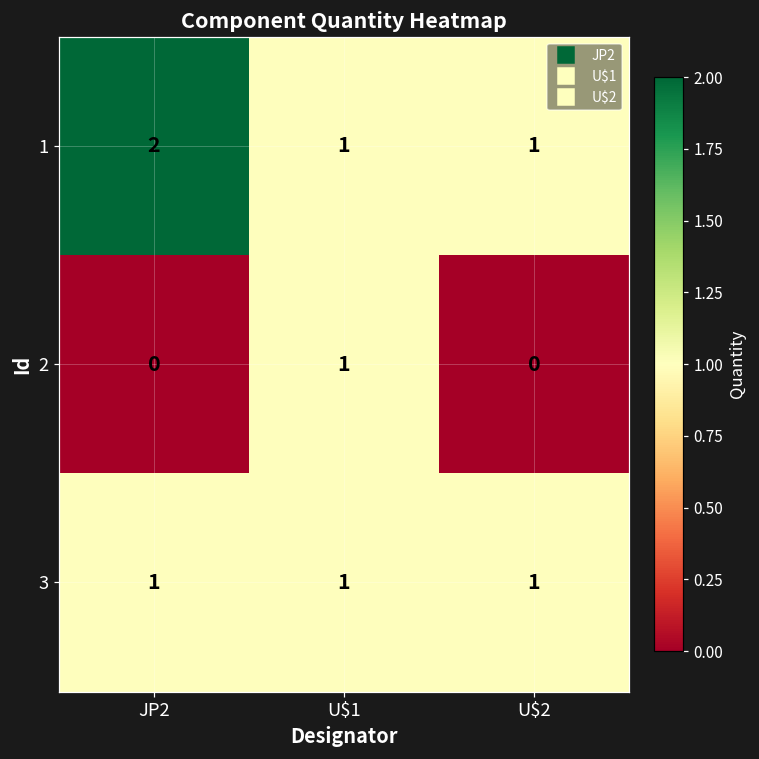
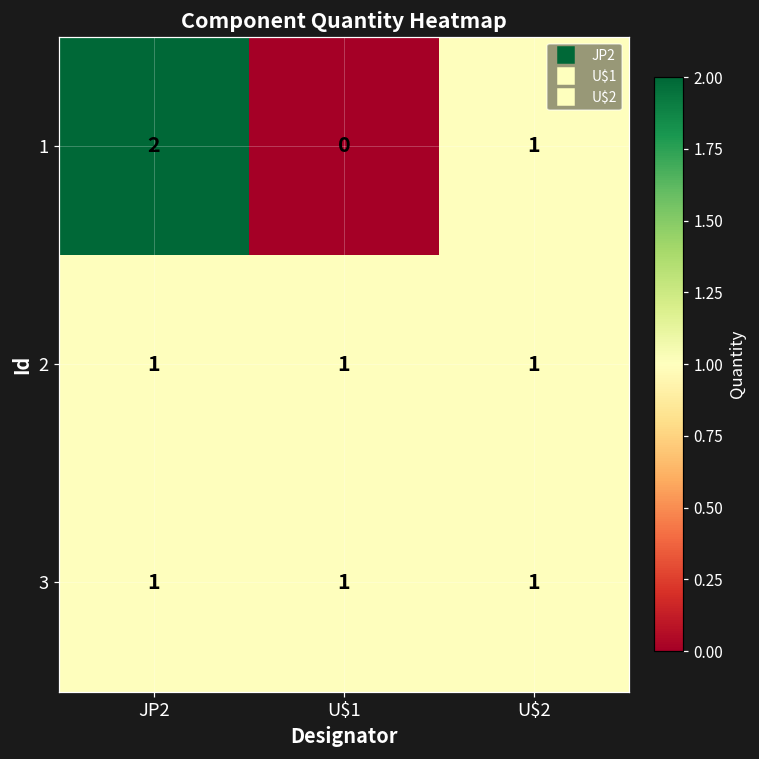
1, U$1: 1 -> 0
2, JP2: 0 -> 1
2, U$2: 0 -> 1
